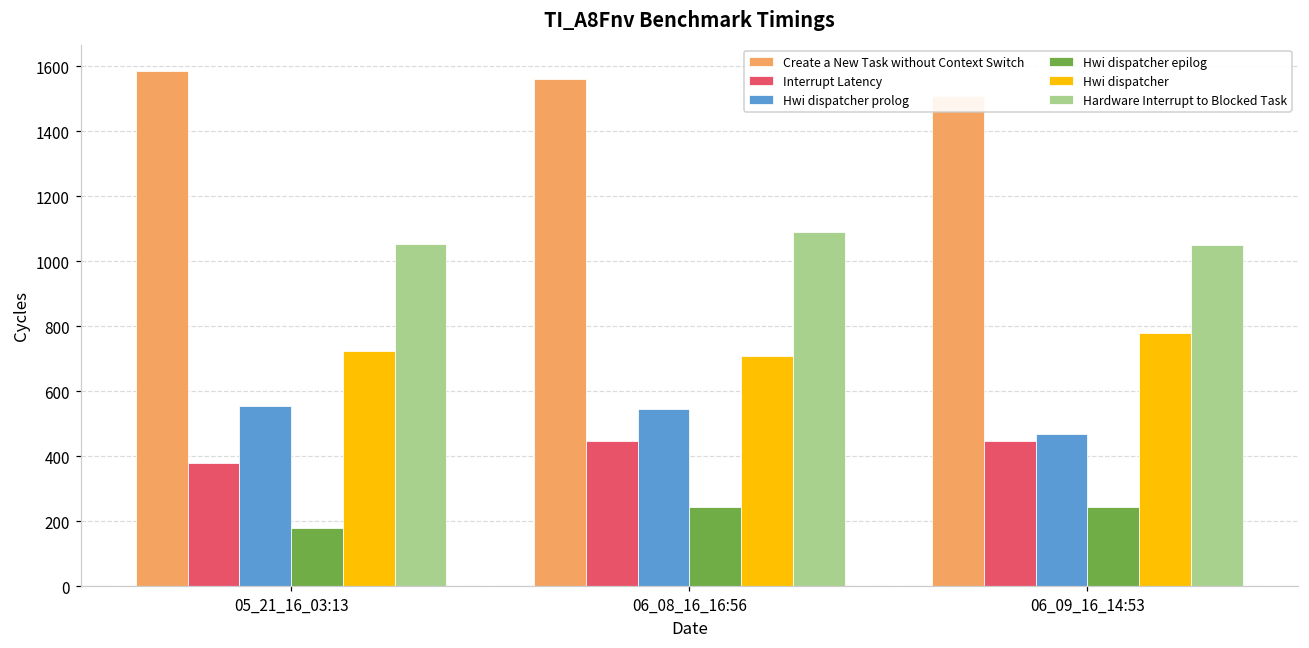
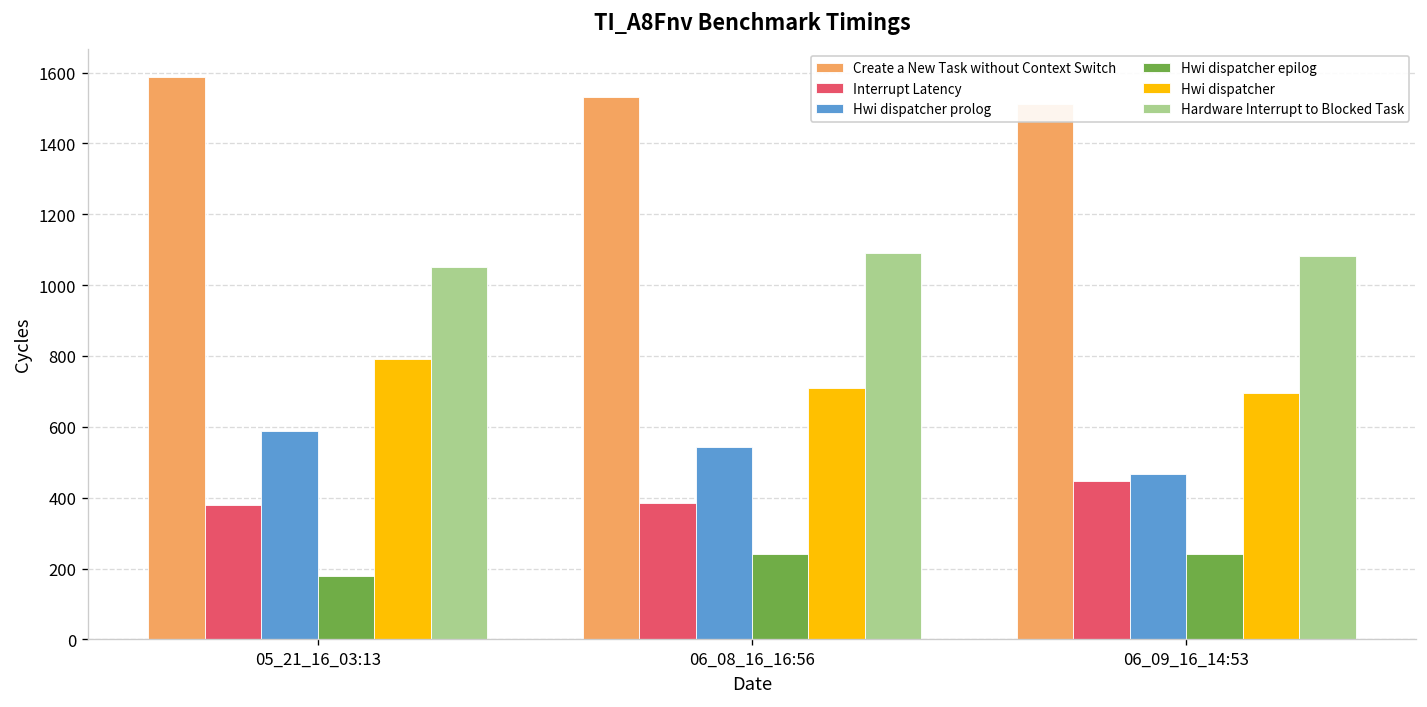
Hwi dispatcher prolog, 05_21_16_03:13: 560 -> 590
Hwi dispatcher, 05_21_16_03:13: 730 -> 790
Create a New Task without Context Switch, 06_08_16_16:56: 1560 -> 1530
Interrupt Latency, 06_08_16_16:56: 450 -> 380
Hwi dispatcher, 06_09_16_14:53: 780 -> 700
Hardware Interrupt to Blocked Task, 06_09_16_14:53: 1050 -> 1080
